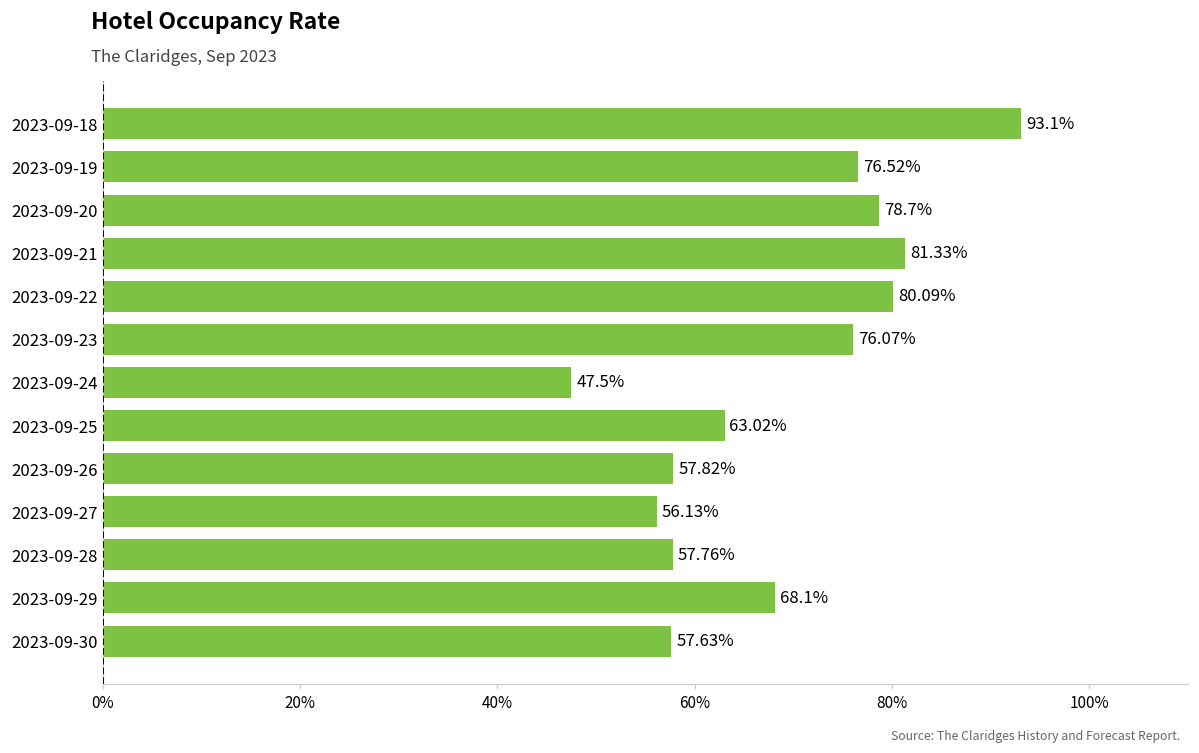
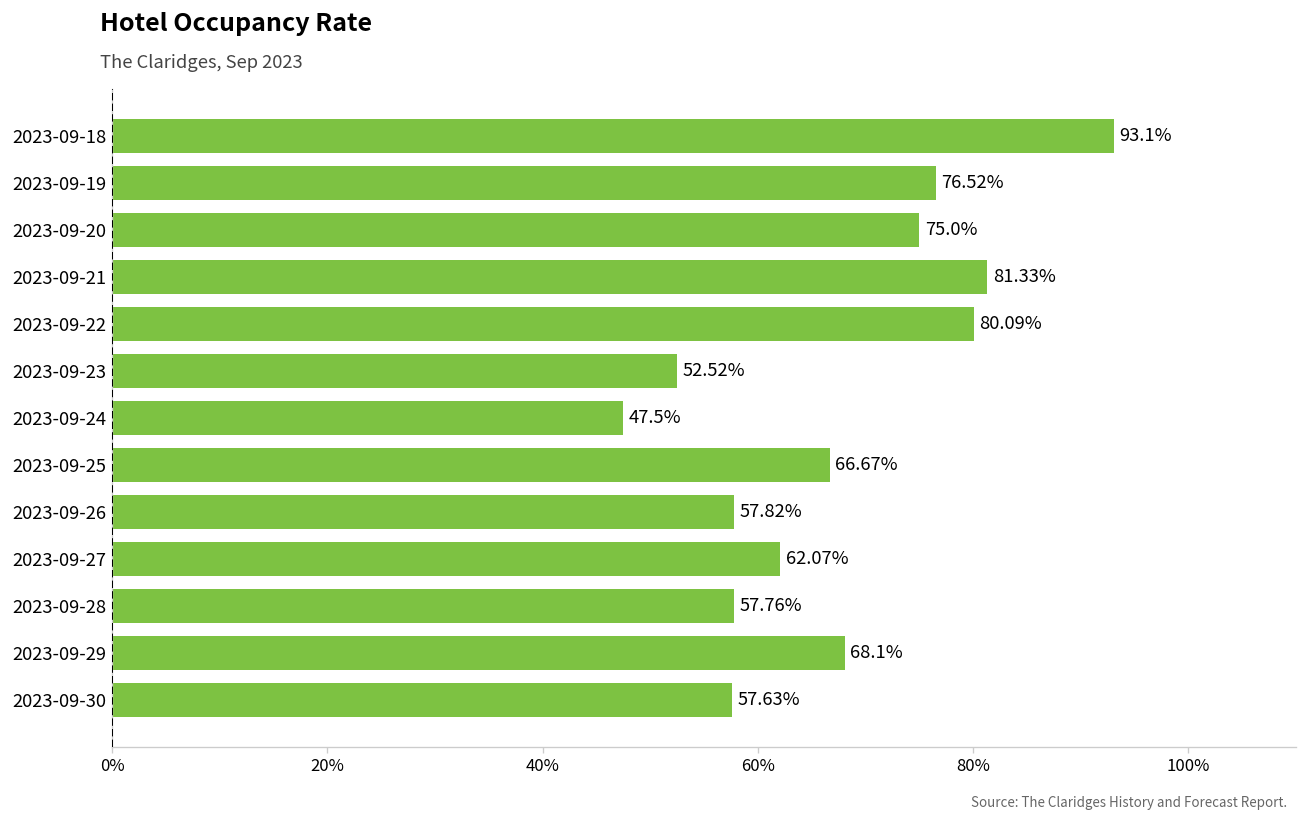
2023-09-20: 78.7% -> 75.0%
2023-09-23: 76.07% -> 52.52%
2023-09-25: 63.02% -> 66.67%
2023-09-27: 56.13% -> 62.07%
